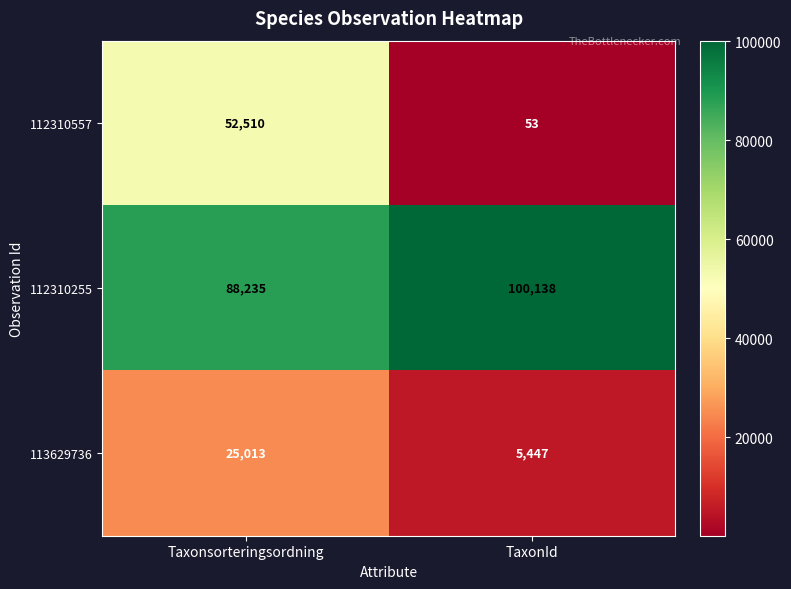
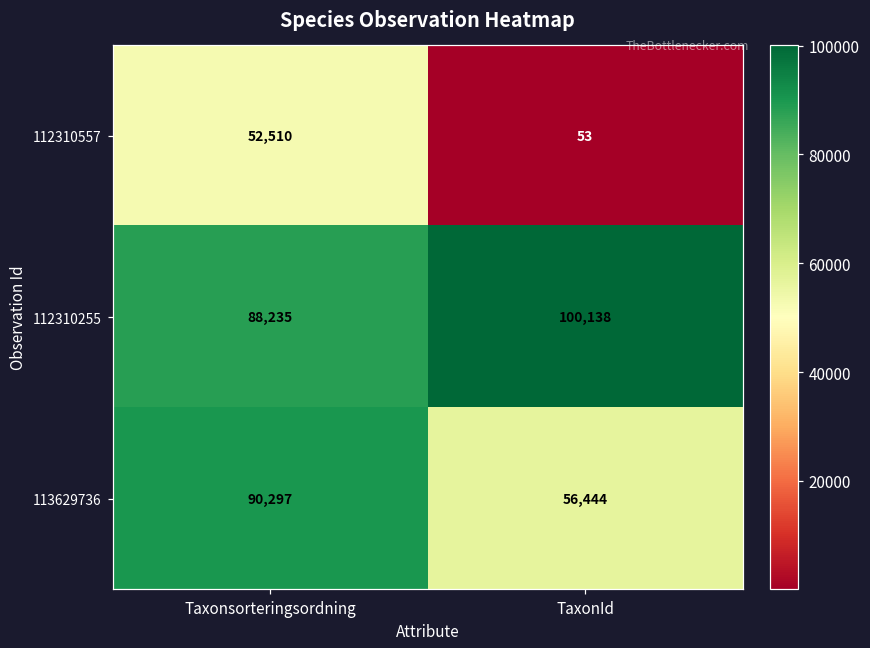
113629736, Taxonsorteringsordning: 25,013 -> 90,297
113629736, TaxonId: 5,447 -> 56,444
